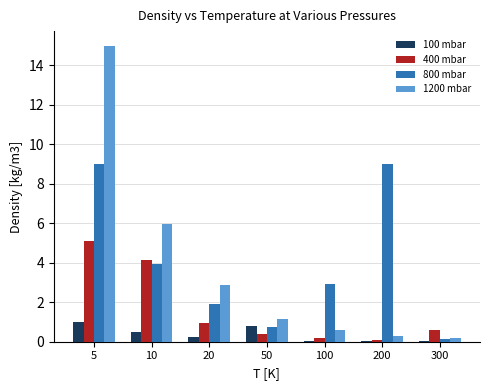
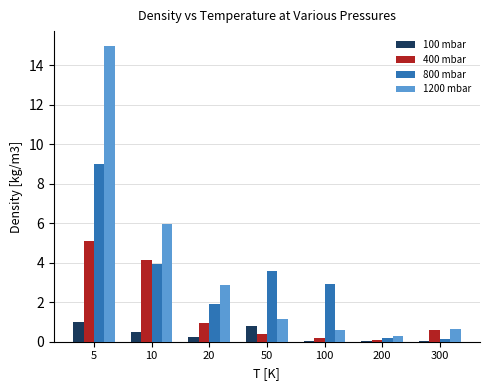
800 mbar, 50: 0.8 -> 3.6
800 mbar, 200: 9.0 -> 0.2
1200 mbar, 300: 0.2 -> 0.6
